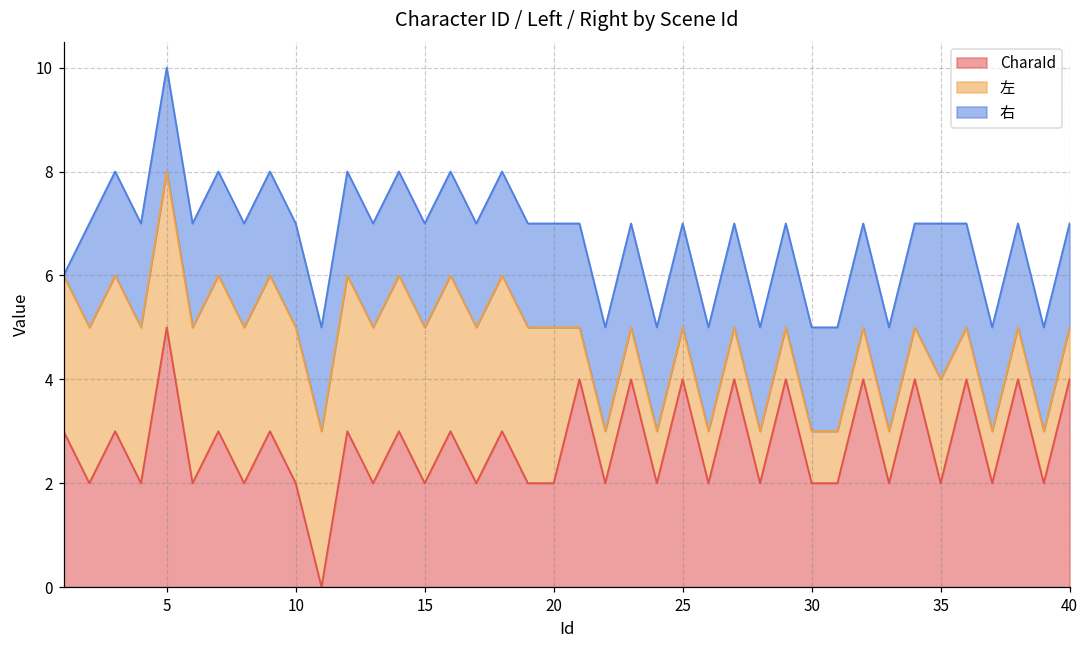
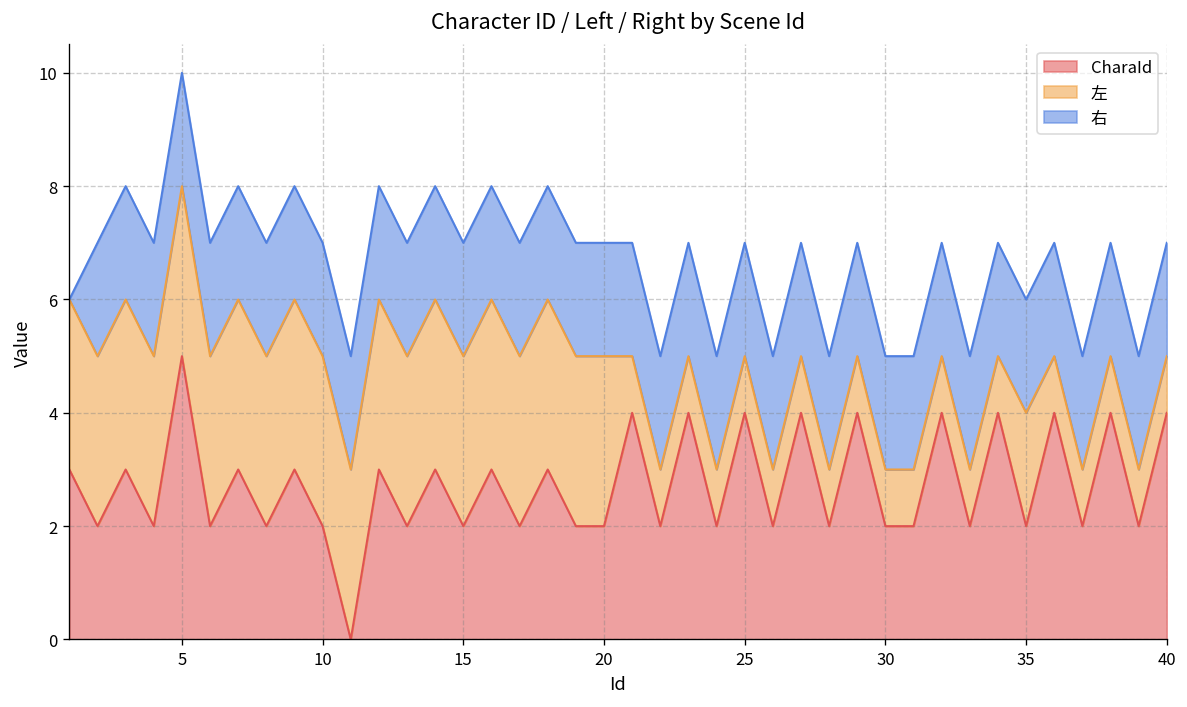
右, 35: 3 -> 2
